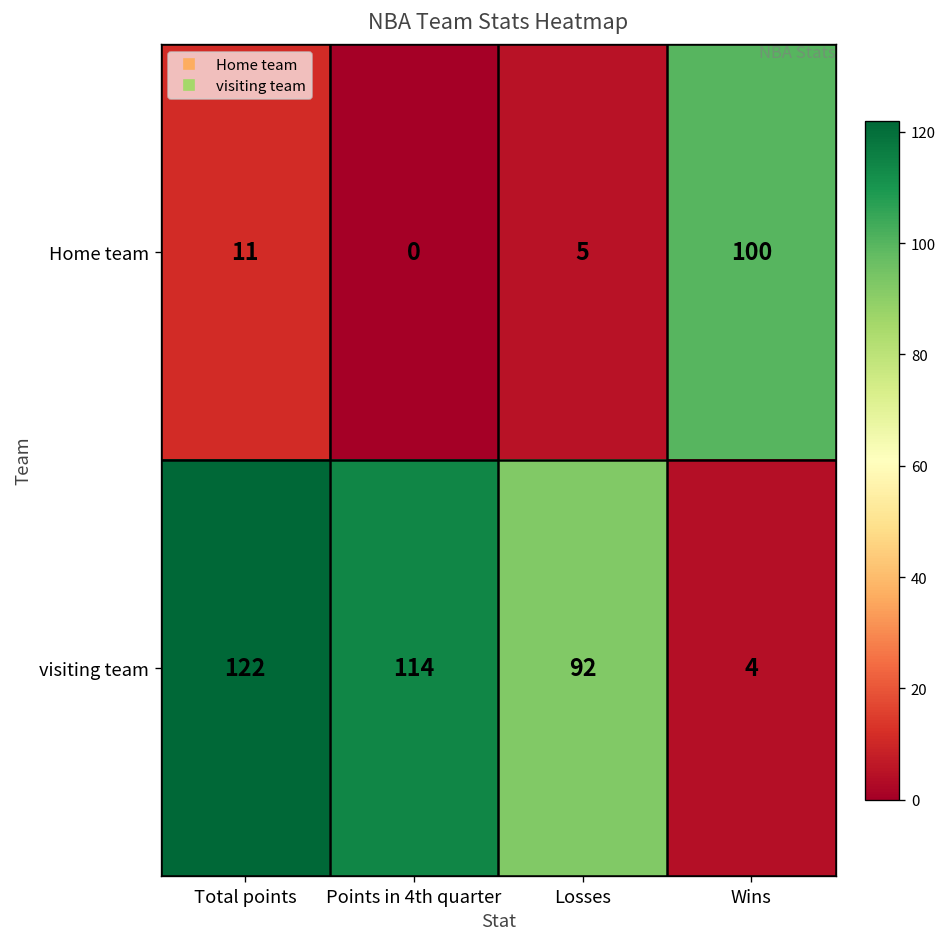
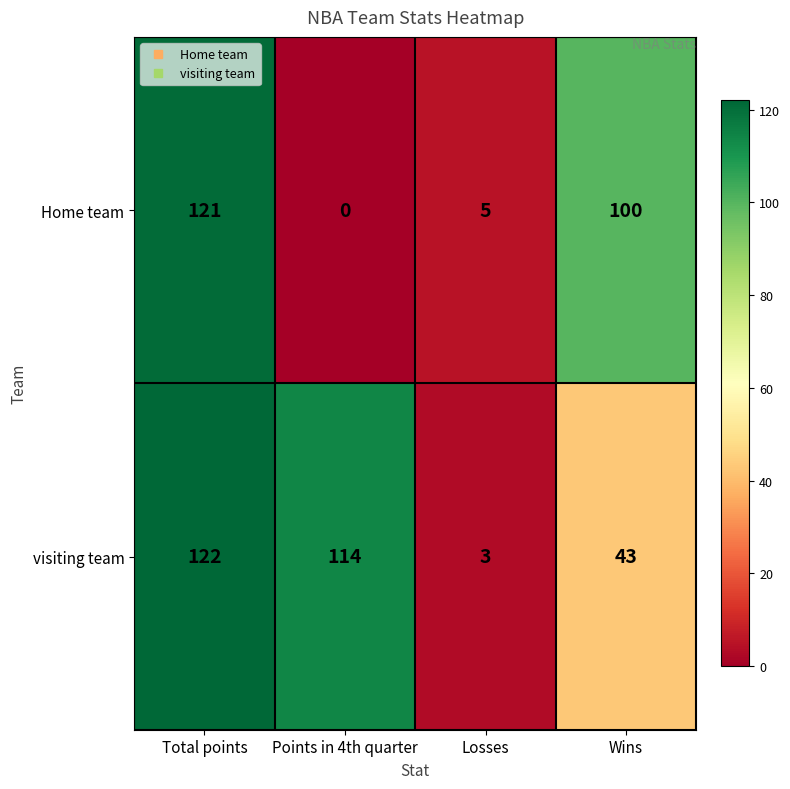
Home team, Total points: 11 -> 121
visiting team, Losses: 92 -> 3
visiting team, Wins: 4 -> 43
